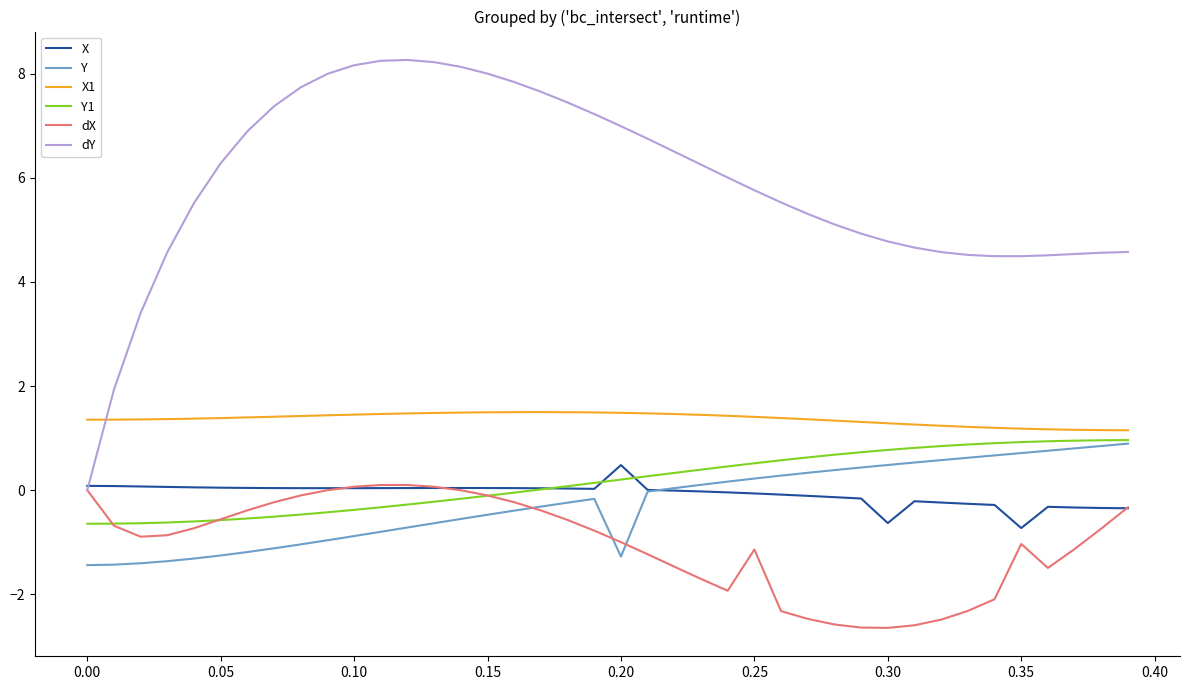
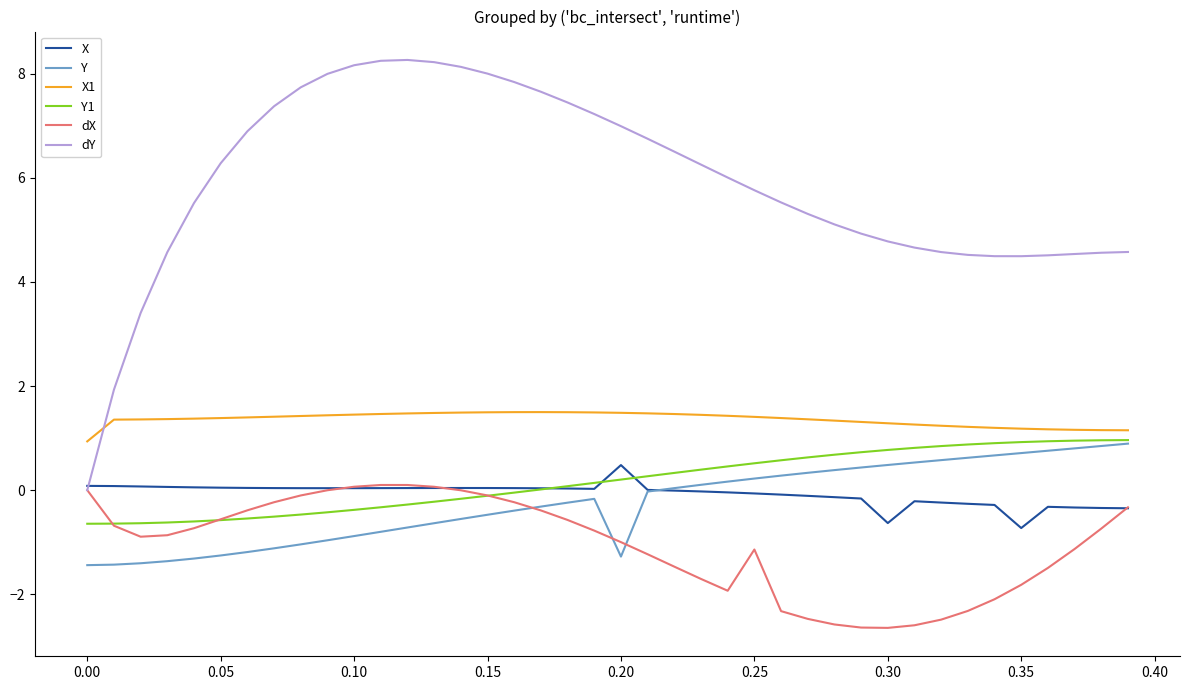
X1, 0.00: 1.4 -> 0.9
dX, 0.35: -1.0 -> -1.8
